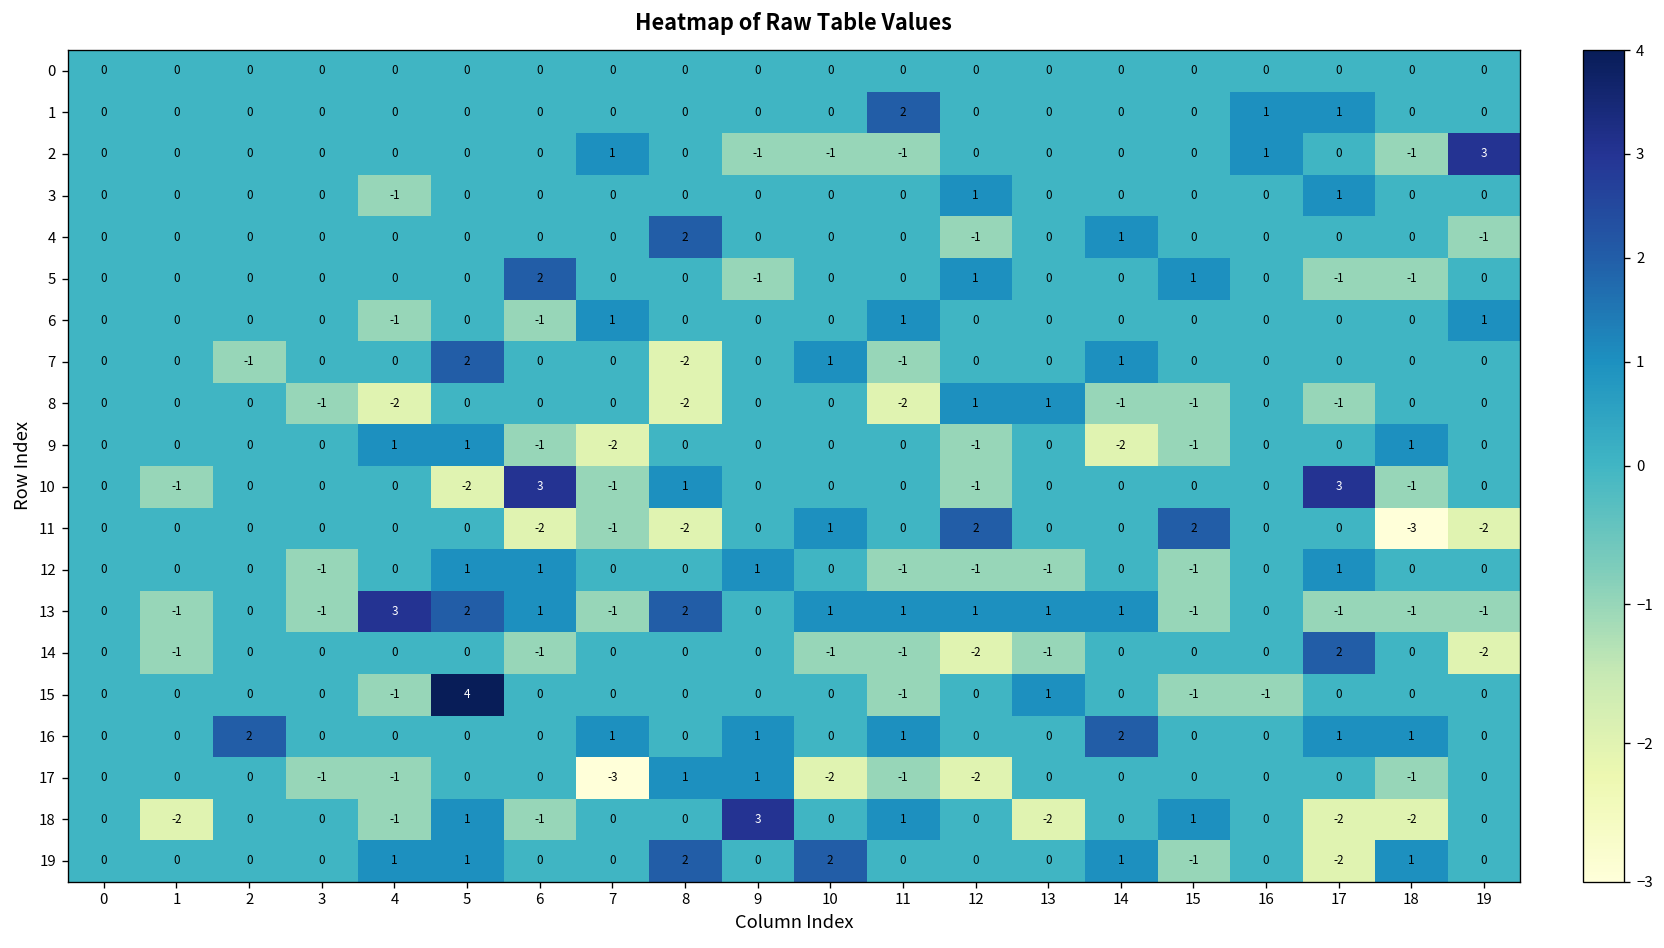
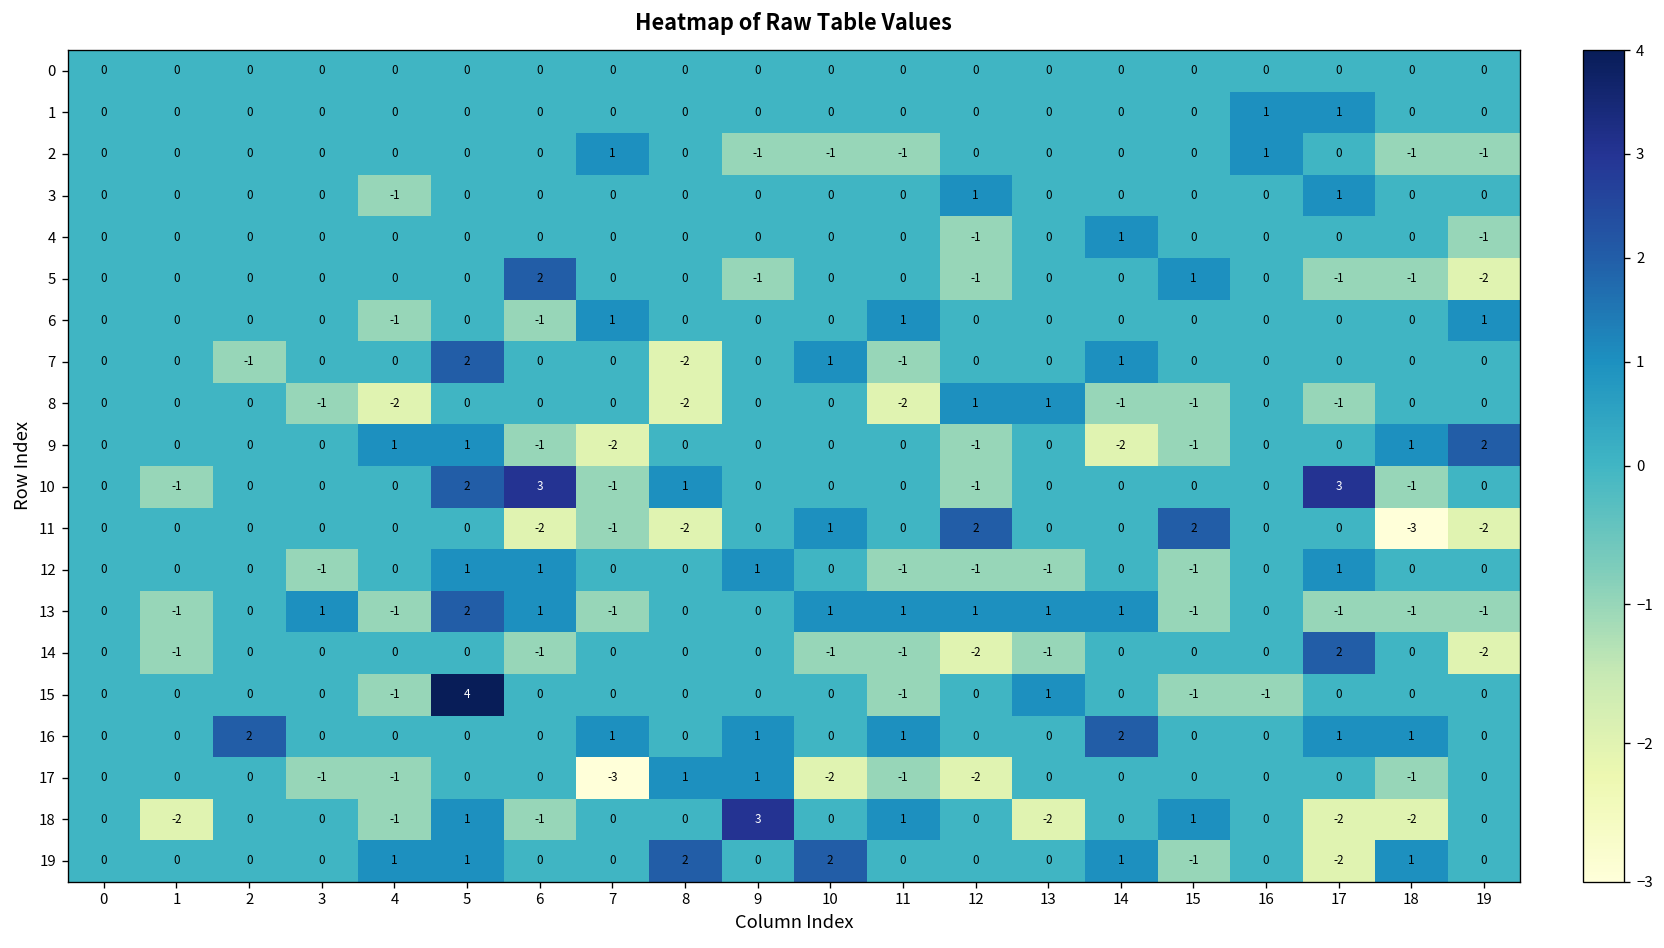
1, 11: 2 -> 0
2, 19: 3 -> -1
4, 8: 2 -> 0
5, 12: 1 -> -1
5, 19: 0 -> -2
9, 19: 0 -> 2
10, 5: -2 -> 2
13, 3: -1 -> 1
13, 4: 3 -> -1
13, 8: 2 -> 0
